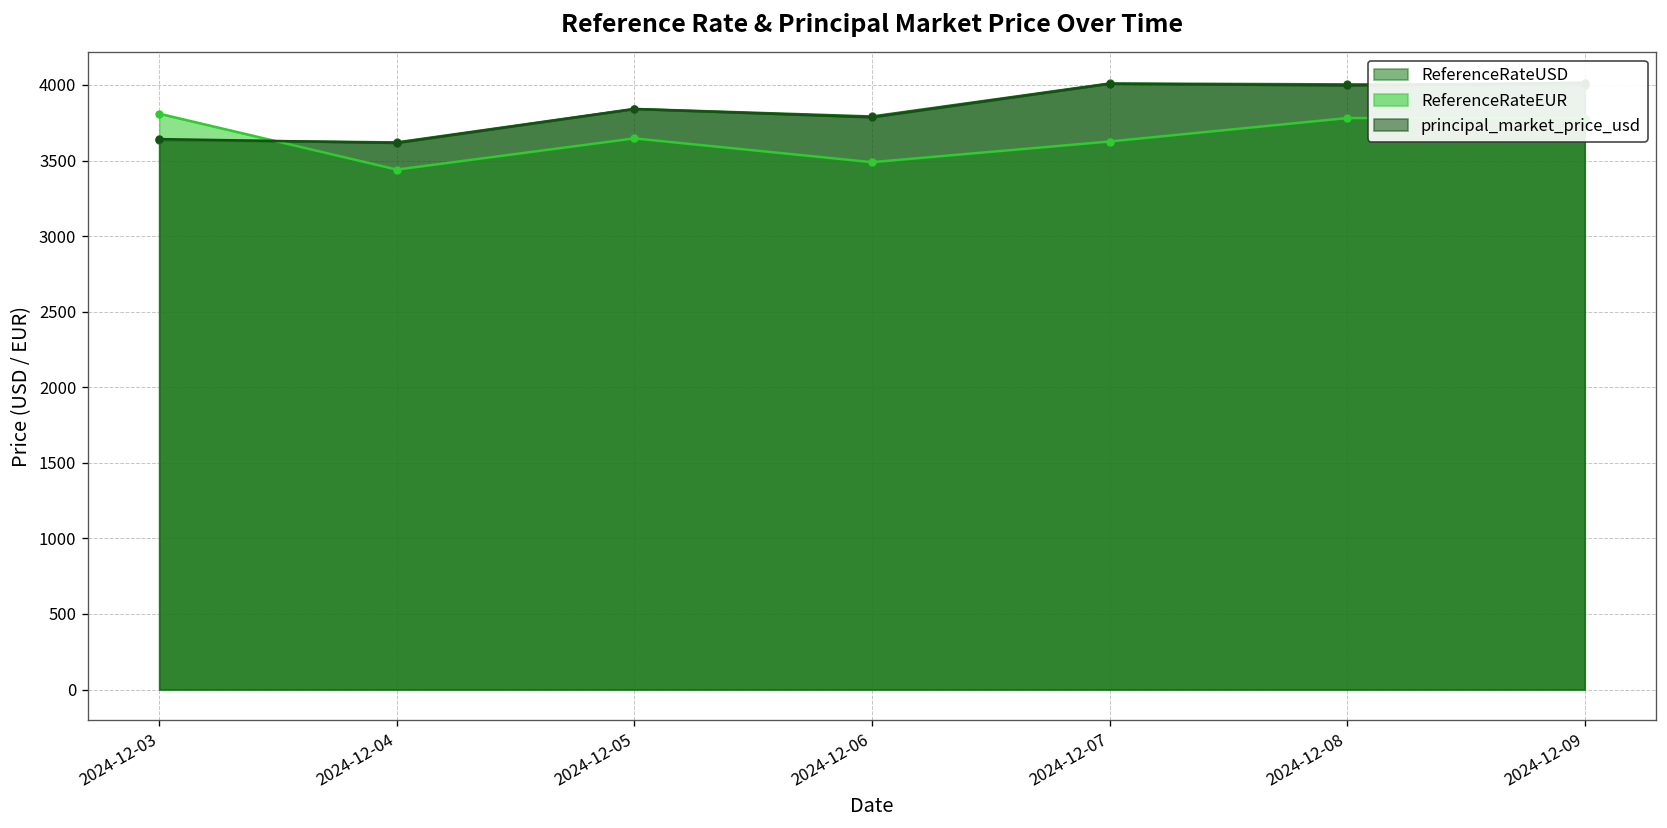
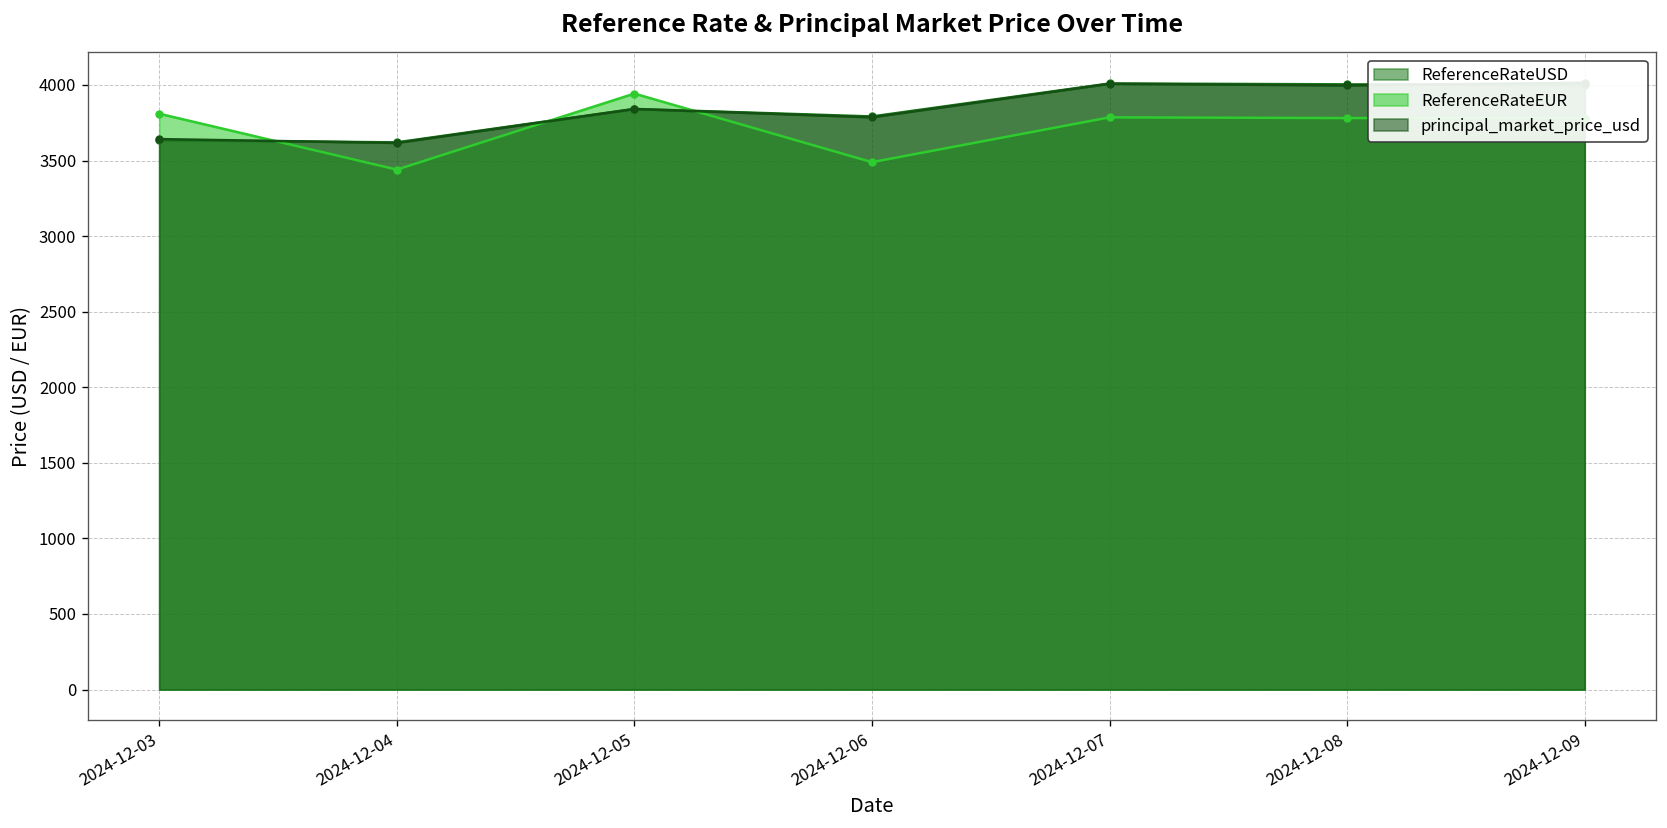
ReferenceRateEUR, 2024-12-05: 3650 -> 3940
ReferenceRateEUR, 2024-12-07: 3630 -> 3790
